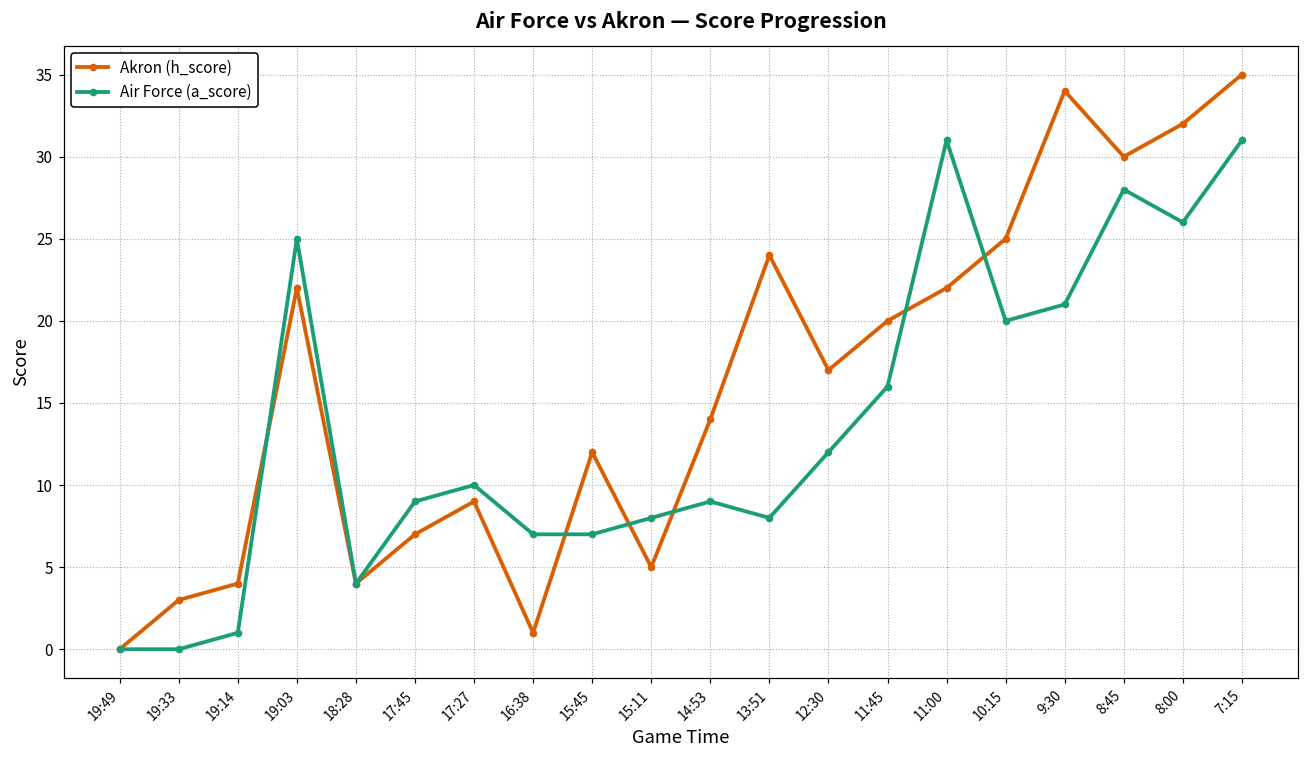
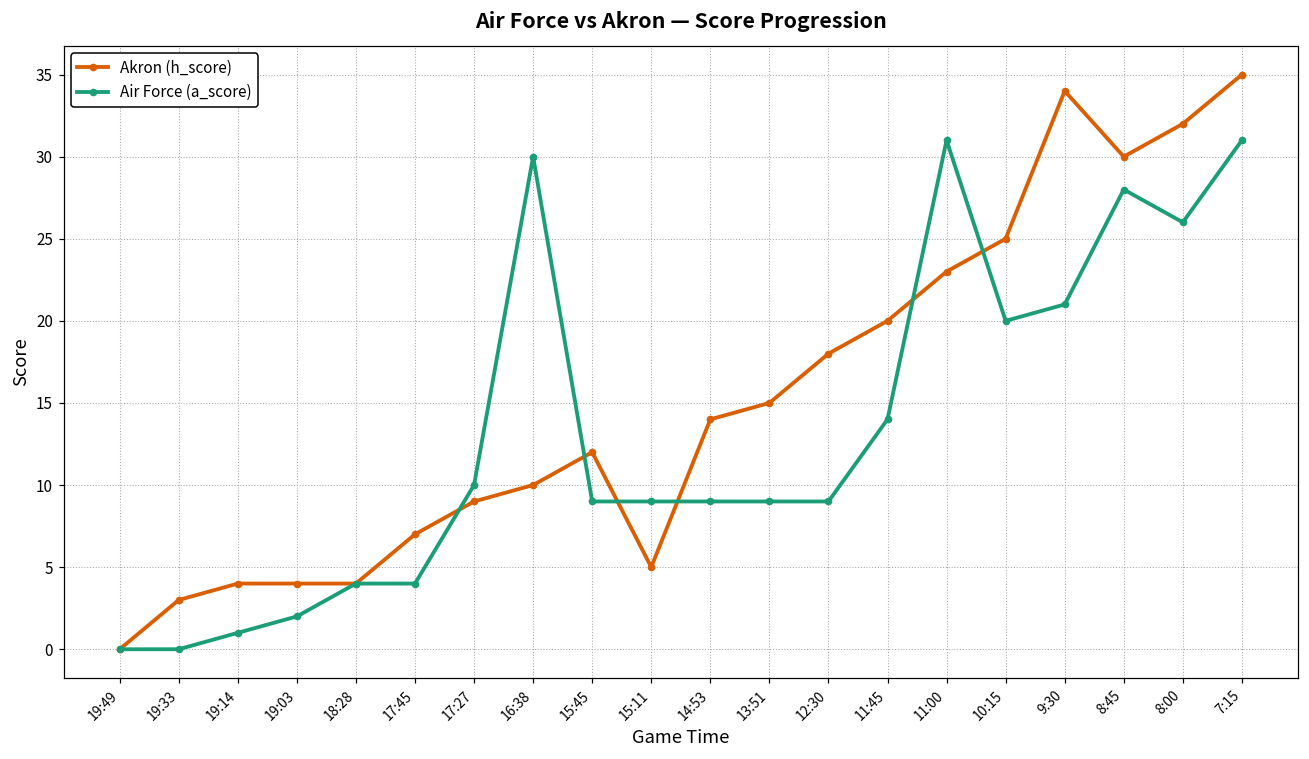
Akron (h_score), 19:03: 22 -> 4
Air Force (a_score), 19:03: 25 -> 2
Air Force (a_score), 17:45: 9 -> 4
Akron (h_score), 16:38: 1 -> 10
Air Force (a_score), 16:38: 7 -> 30
Air Force (a_score), 15:45: 7 -> 9
Air Force (a_score), 15:11: 8 -> 9
Akron (h_score), 13:51: 24 -> 15
Air Force (a_score), 13:51: 8 -> 9
Akron (h_score), 12:30: 17 -> 18
Air Force (a_score), 12:30: 12 -> 9
Air Force (a_score), 11:45: 16 -> 14
Akron (h_score), 11:00: 22 -> 23
